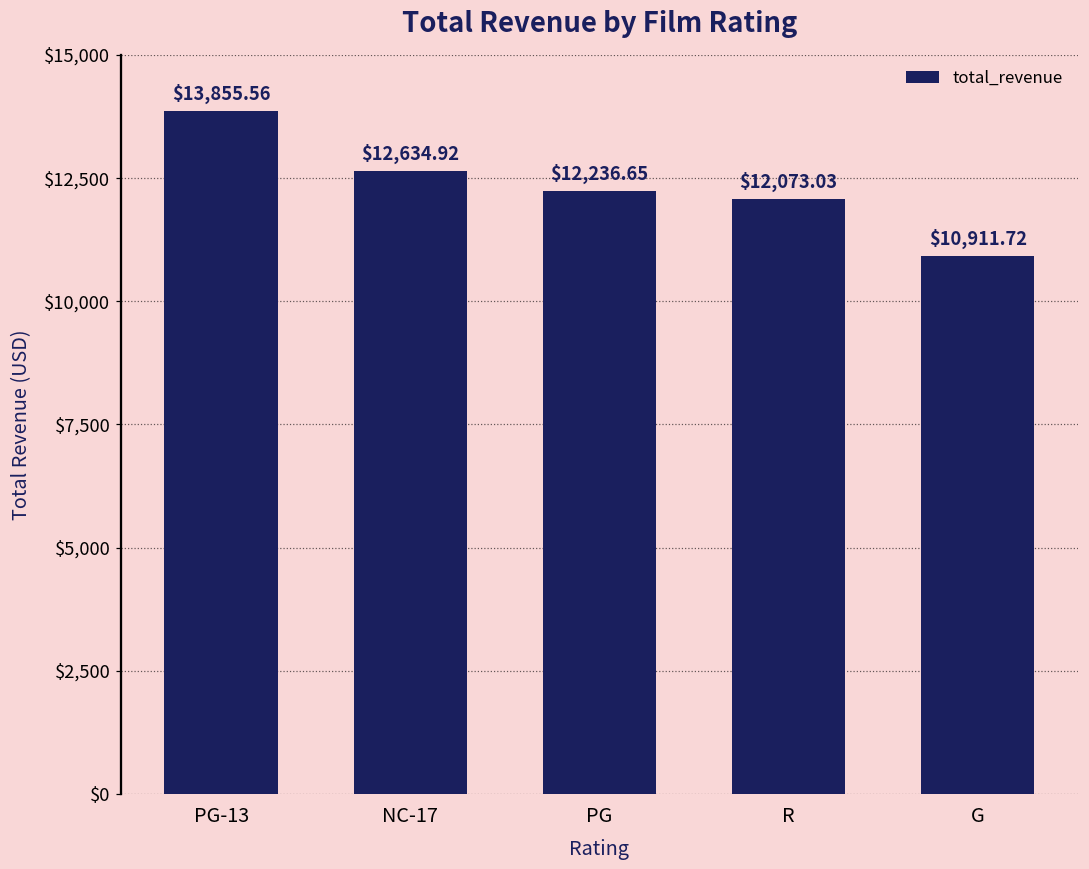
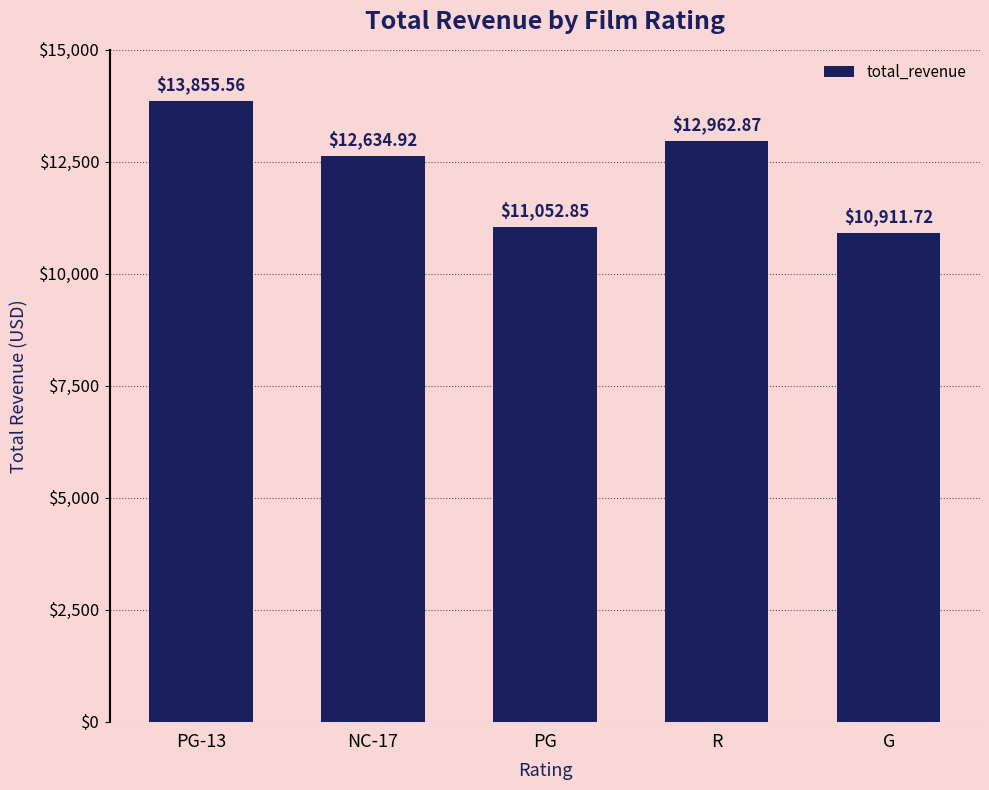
PG: $12,236.65 -> $11,052.85
R: $12,073.03 -> $12,962.87
